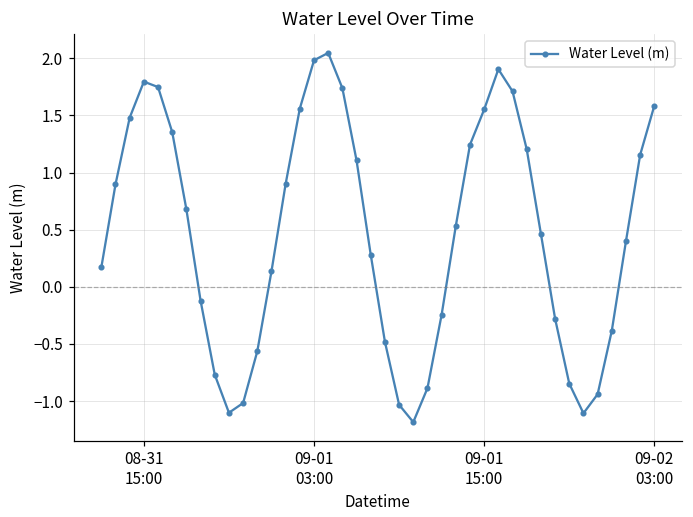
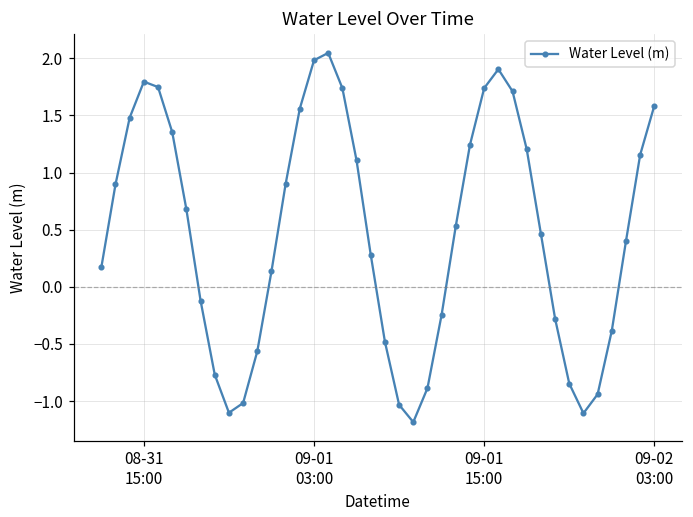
09-01 15:00: 1.55 -> 1.74
